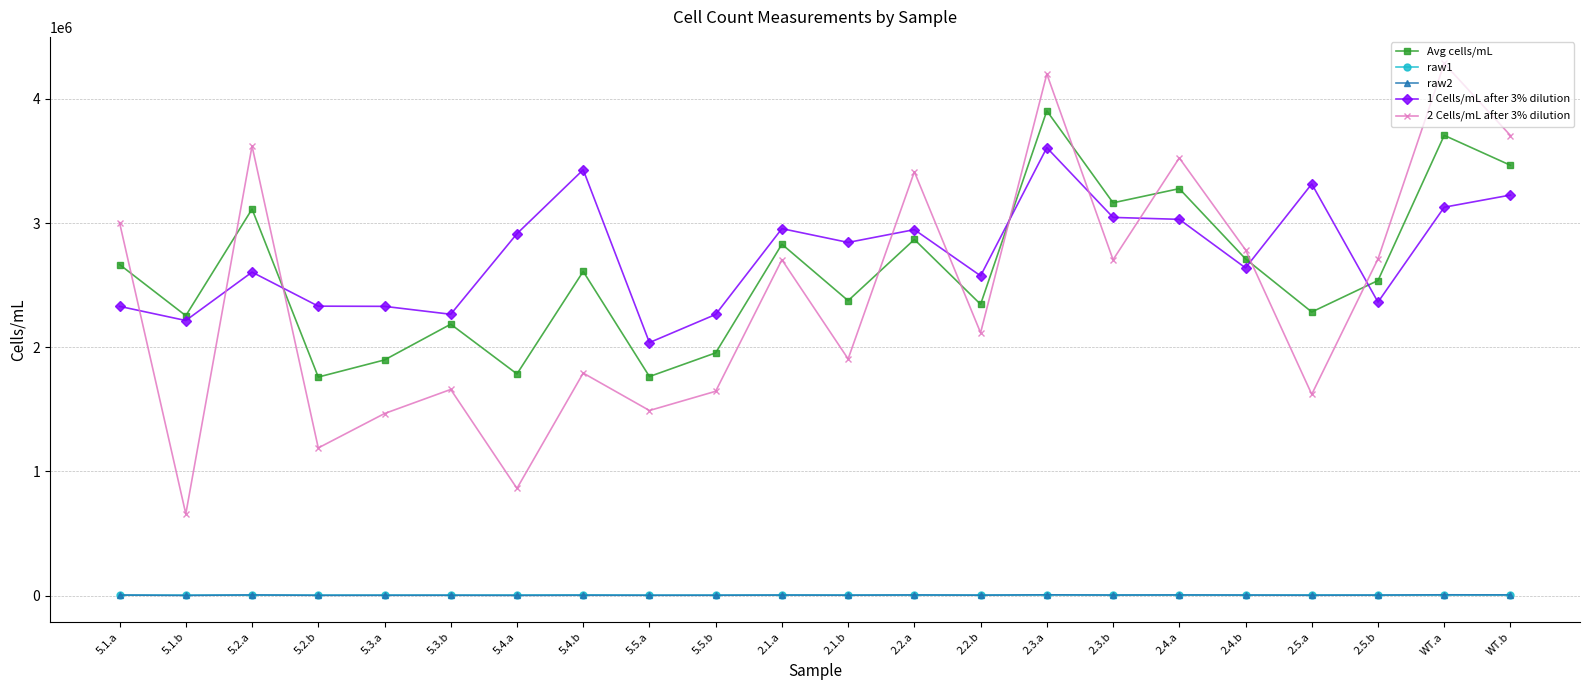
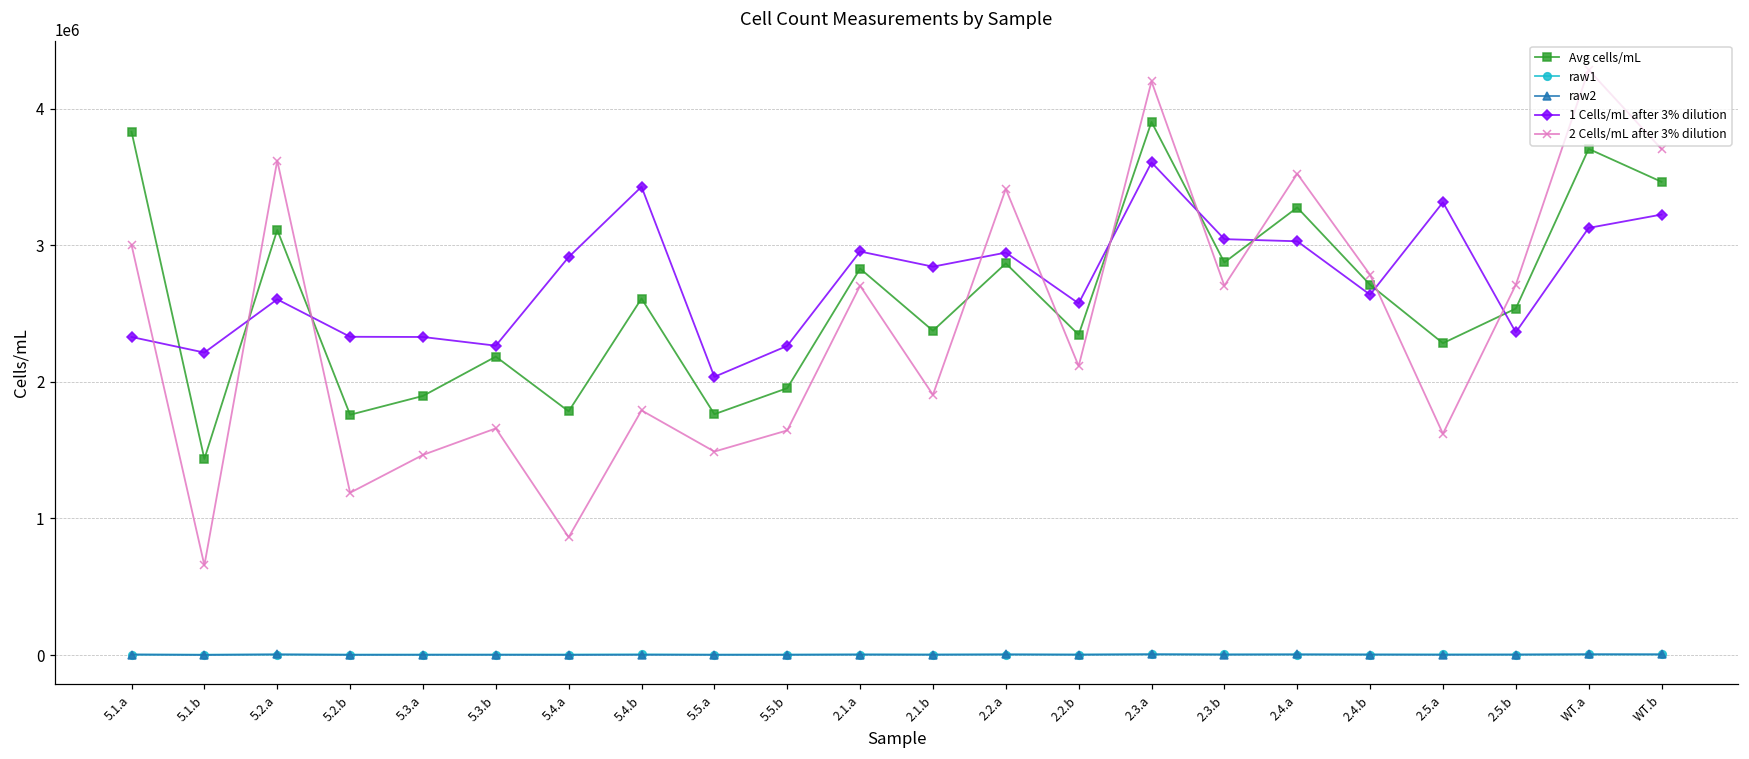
Avg cells/mL, 5.1.a: 2670000 -> 3830000
Avg cells/mL, 5.1.b: 2250000 -> 1440000
Avg cells/mL, 2.3.b: 3160000 -> 2870000
